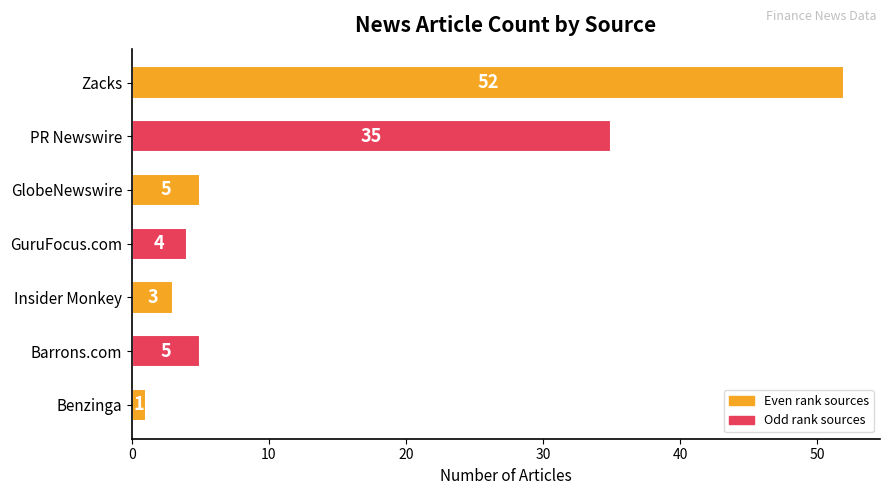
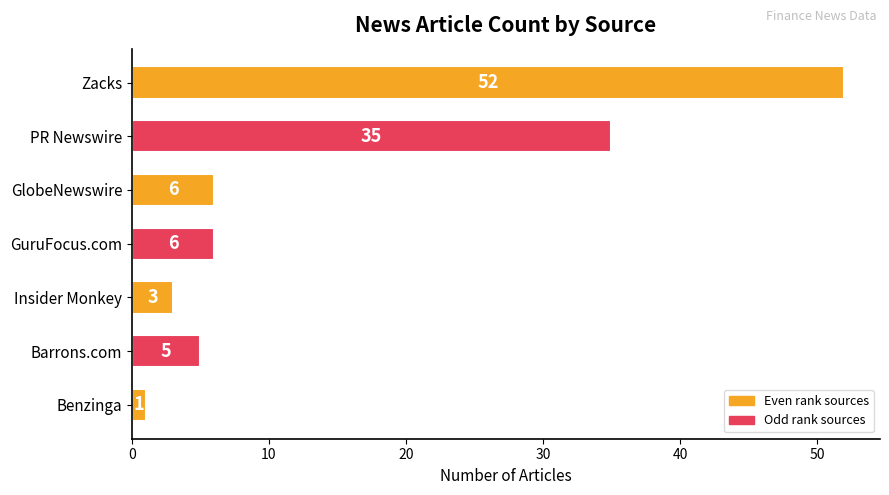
GlobeNewswire: 5 -> 6
GuruFocus.com: 4 -> 6
